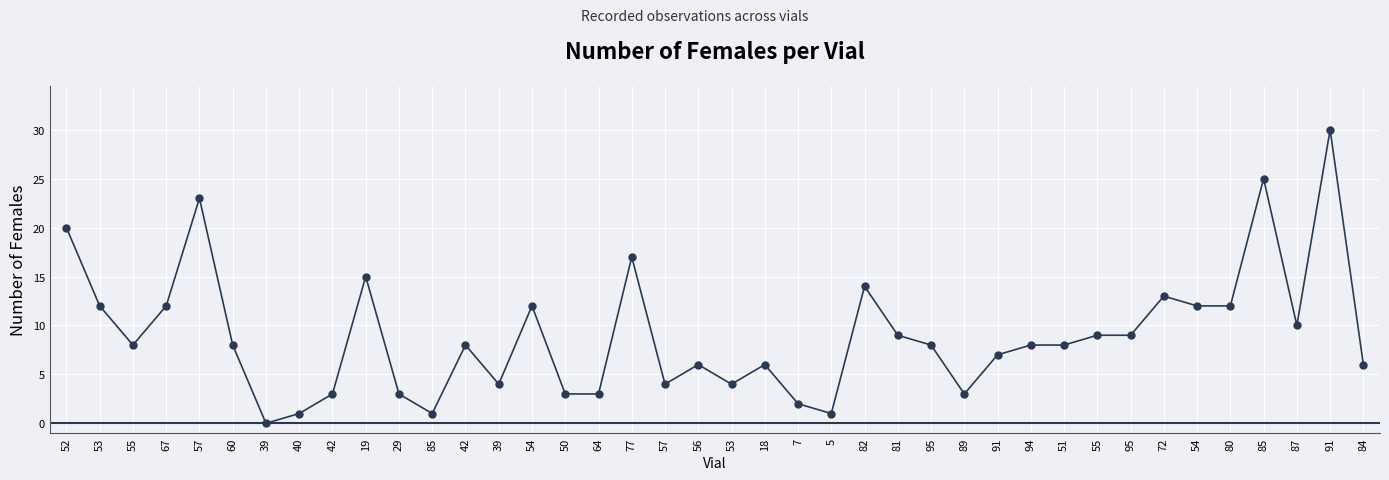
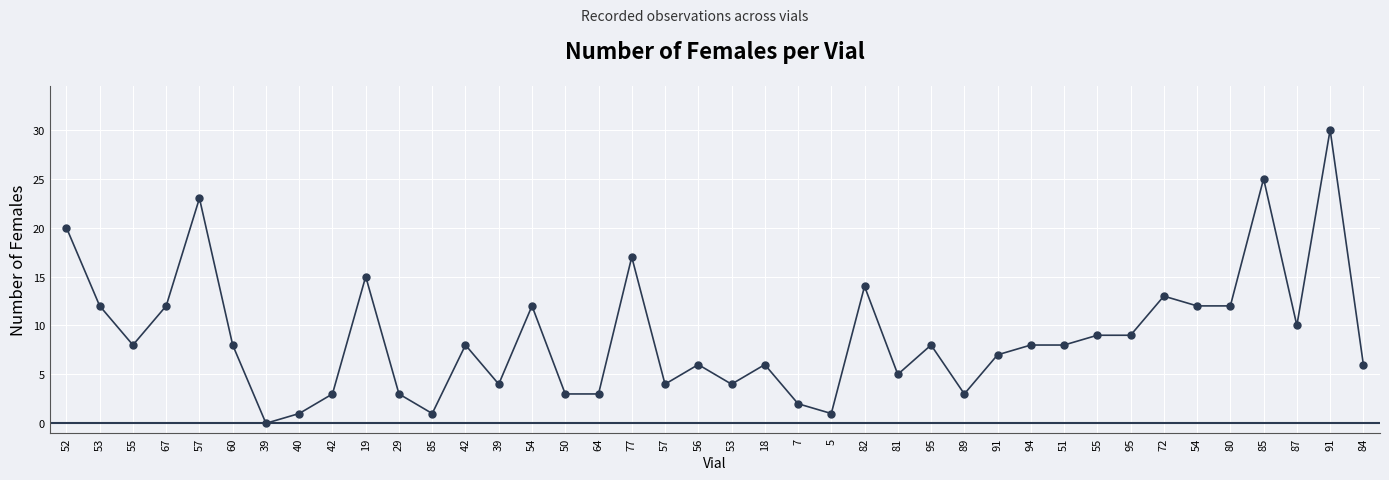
81: 9 -> 5
